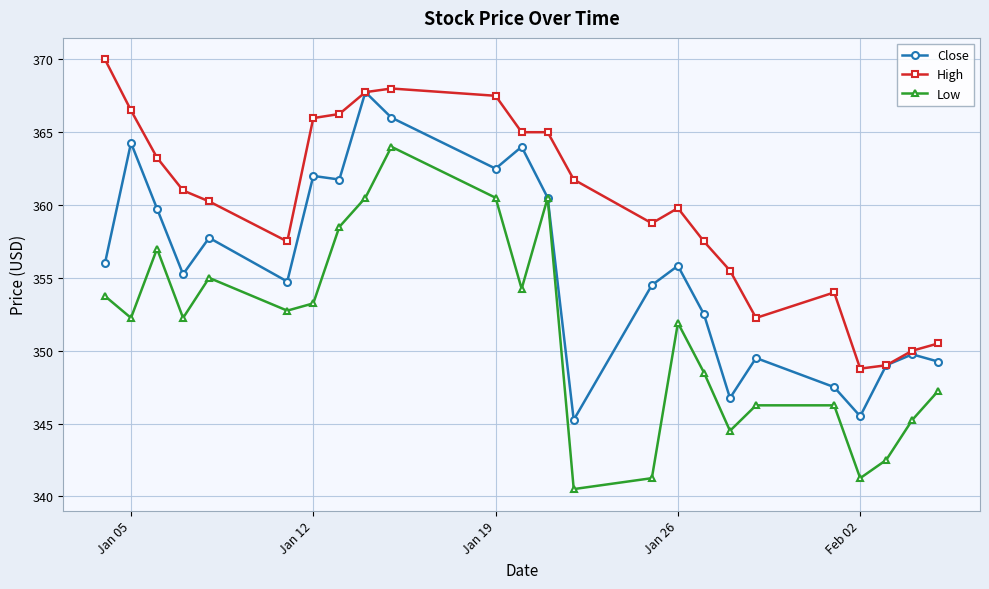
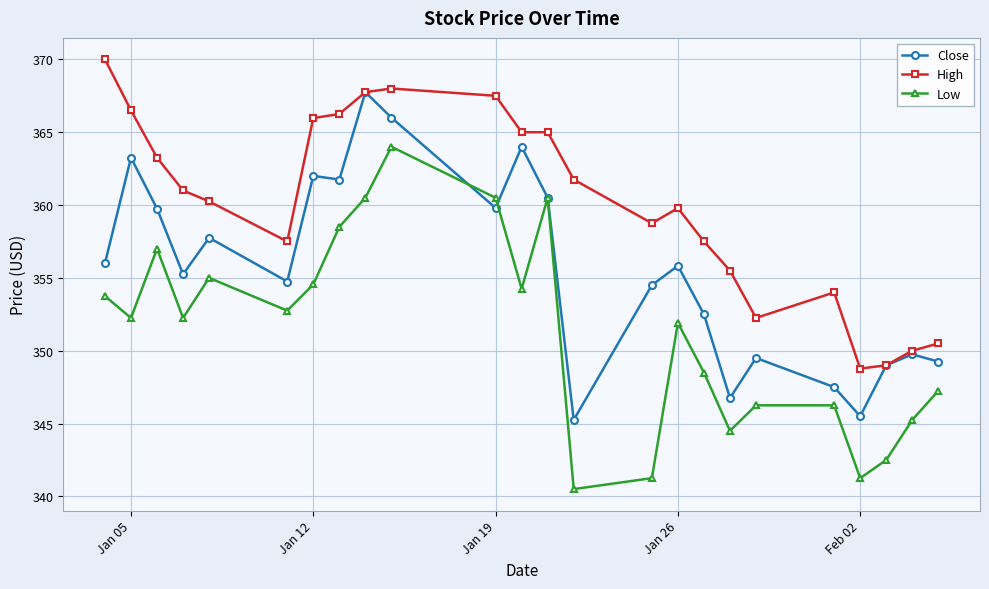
Close, Jan 05: 364.3 -> 363.3
Low, Jan 12: 353.3 -> 354.6
Close, Jan 19: 362.5 -> 359.8
